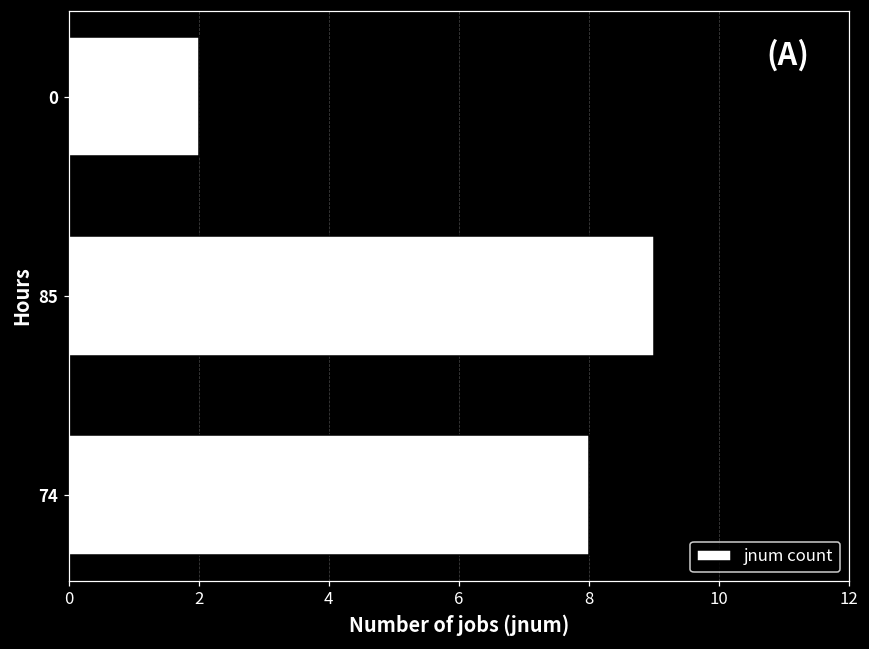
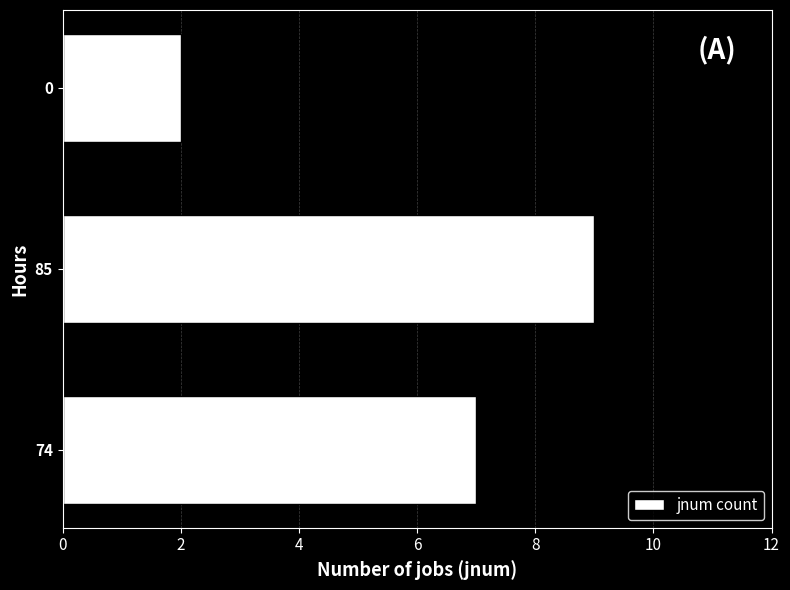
74: 8 -> 7
